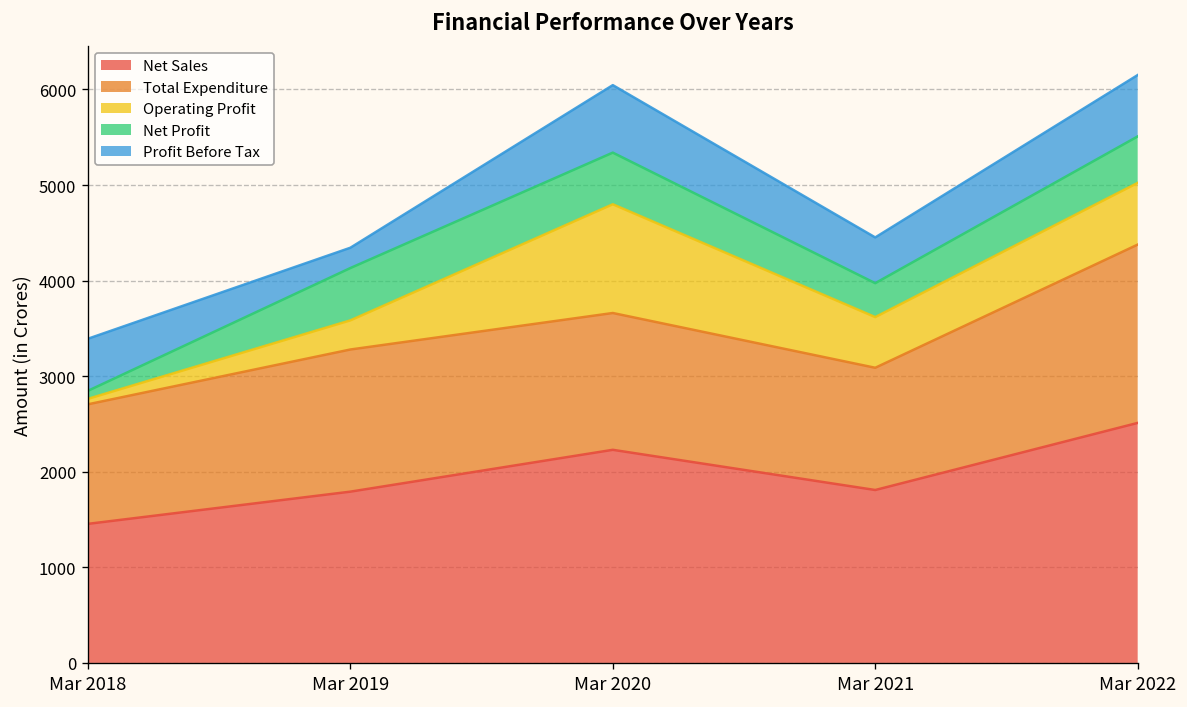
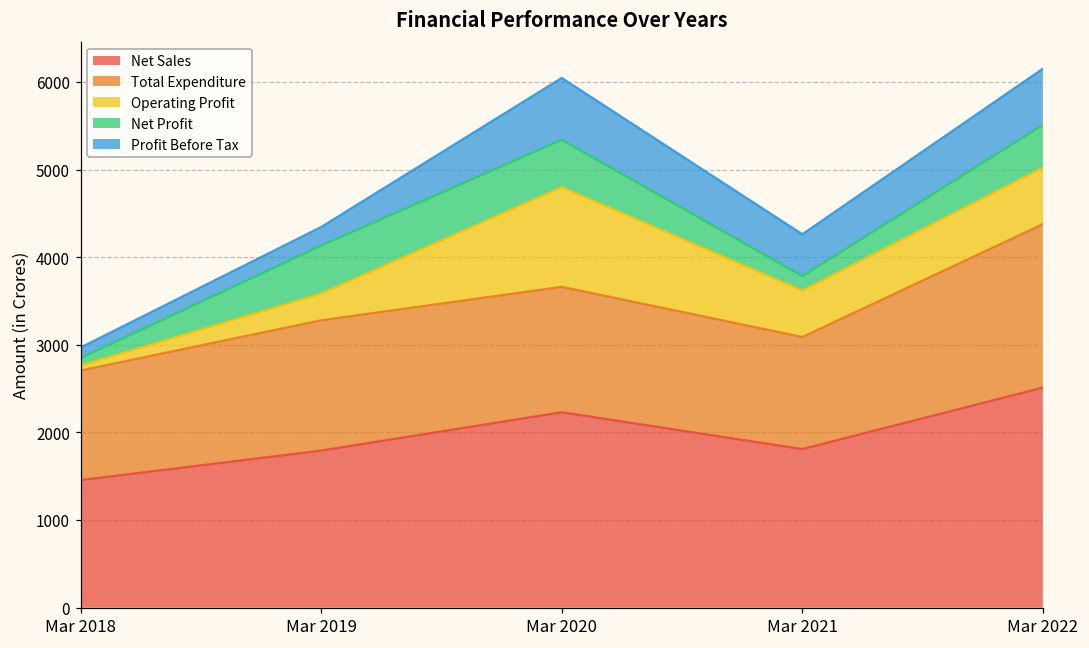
Profit Before Tax, Mar 2018: 500 -> 100
Net Profit, Mar 2021: 400 -> 200
